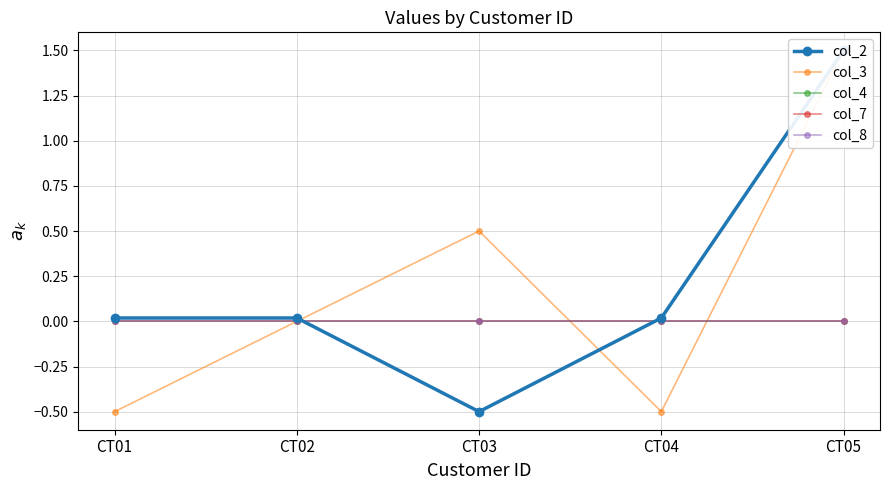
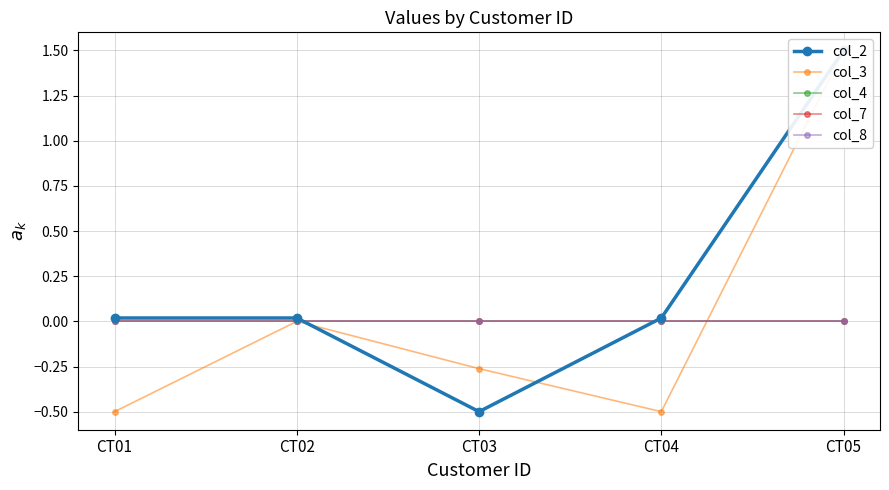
col_3, CT03: 0.50 -> -0.26
